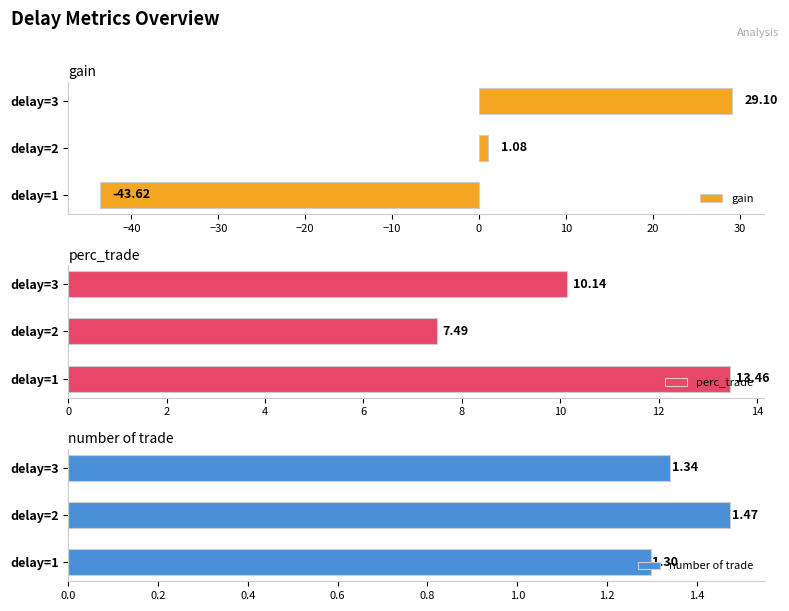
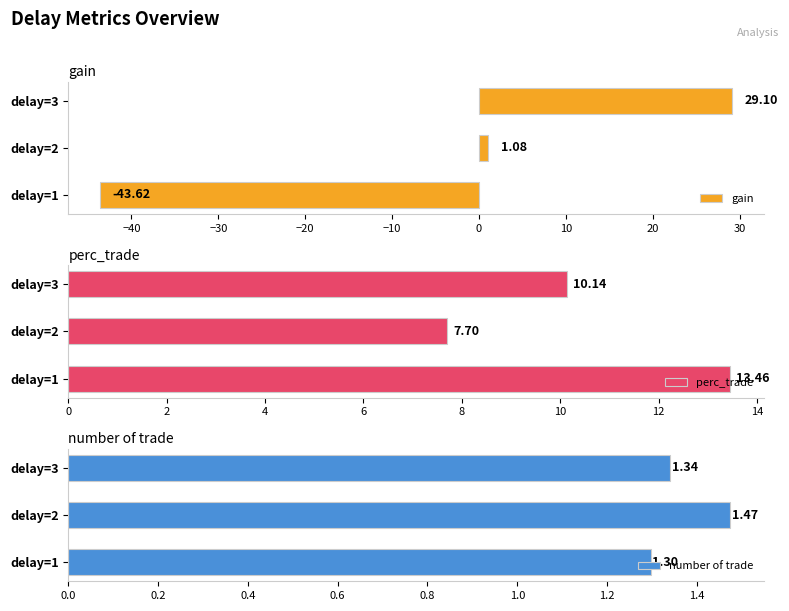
perc_trade, delay=2: 7.49 -> 7.70
